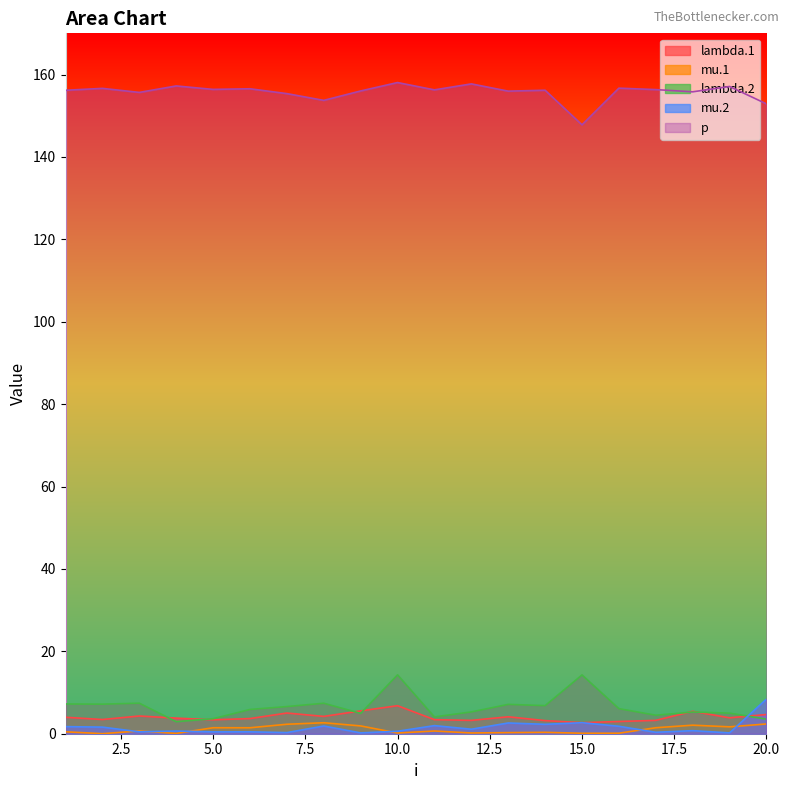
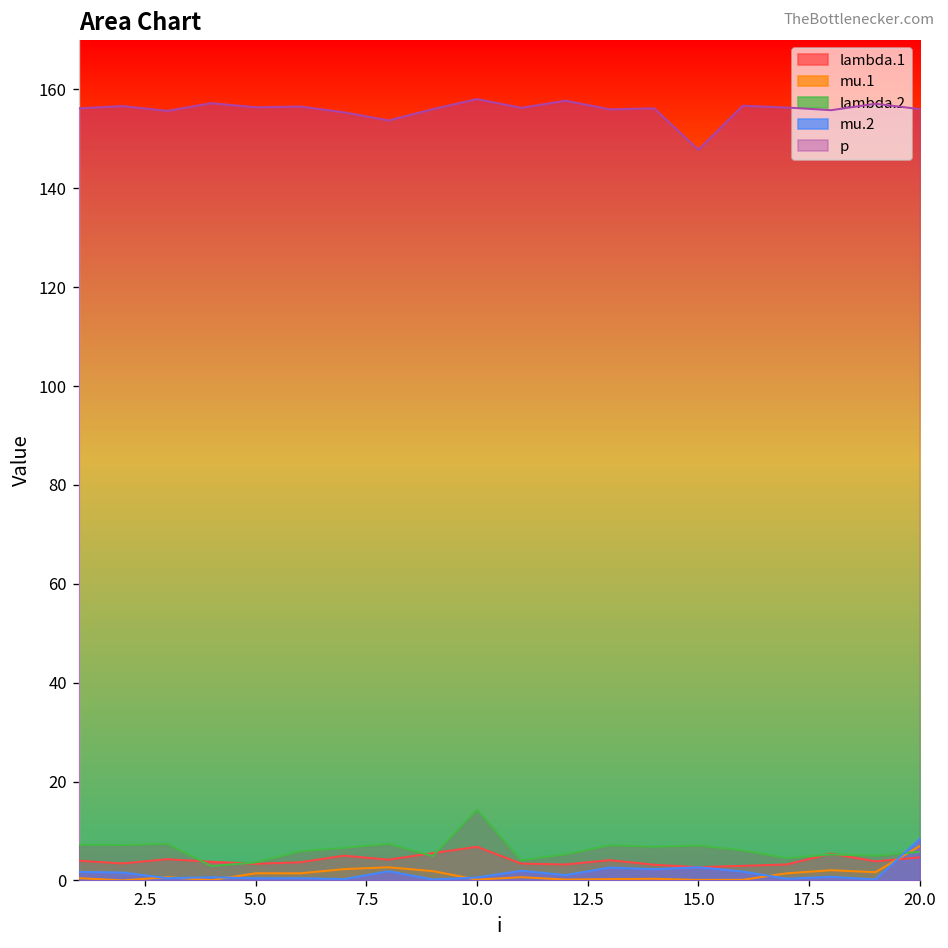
lambda.2, 15.0: 14 -> 7
mu.1, 20.0: 2 -> 7
lambda.2, 20.0: 4 -> 6
p, 20.0: 153 -> 156
